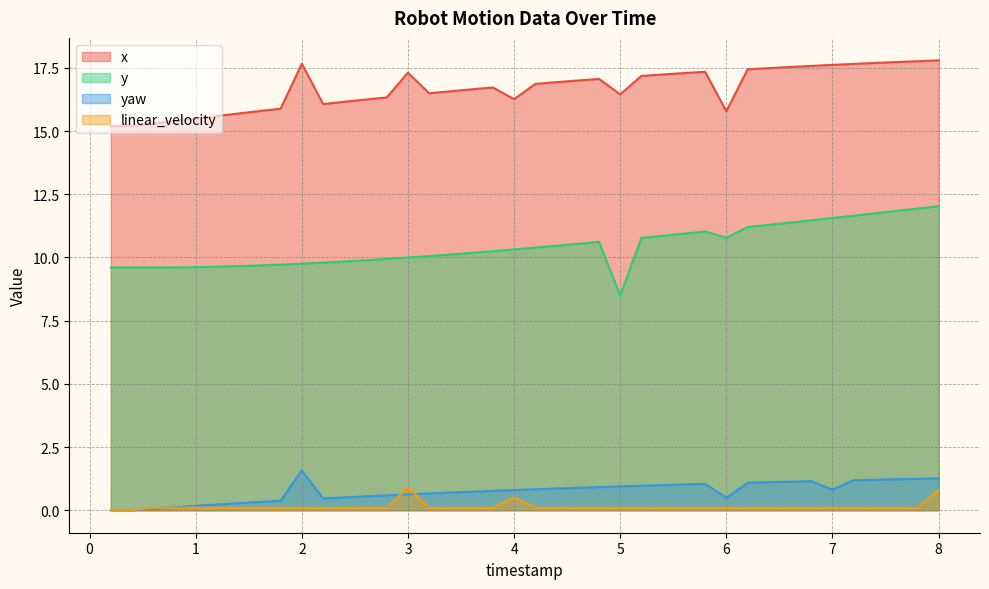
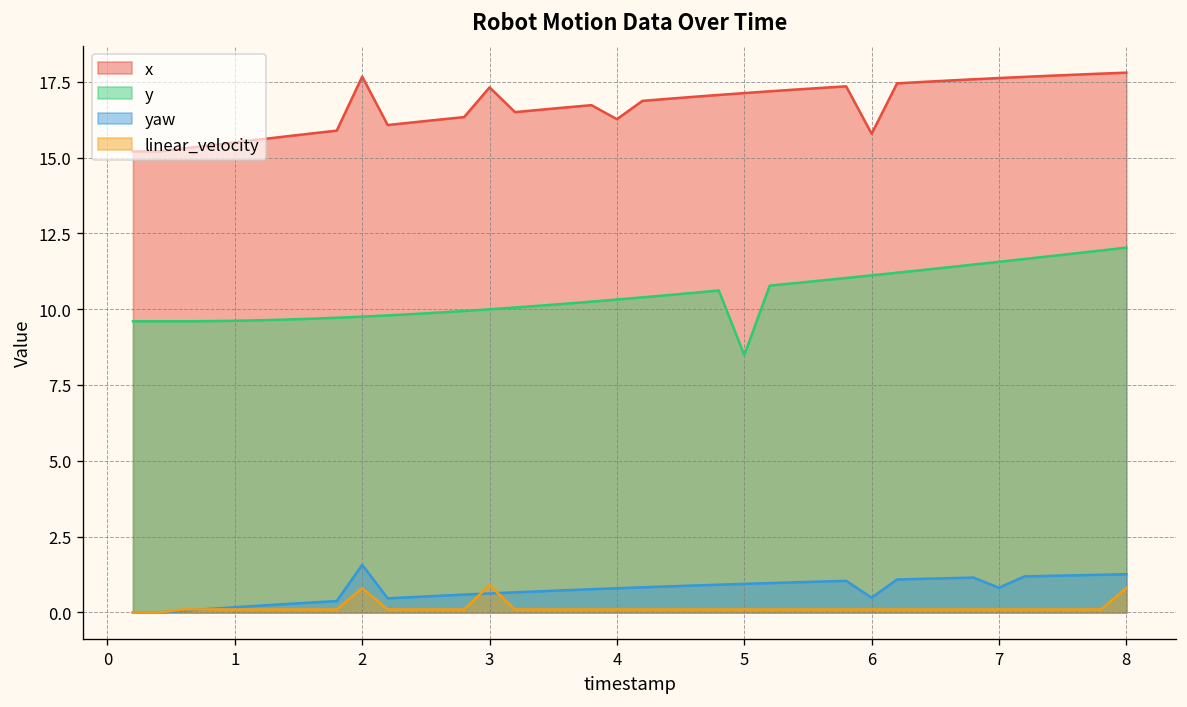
linear_velocity, 2: 0.1 -> 0.8
linear_velocity, 4: 0.5 -> 0.1
x, 5: 16.5 -> 17.1
y, 6: 10.8 -> 11.1
